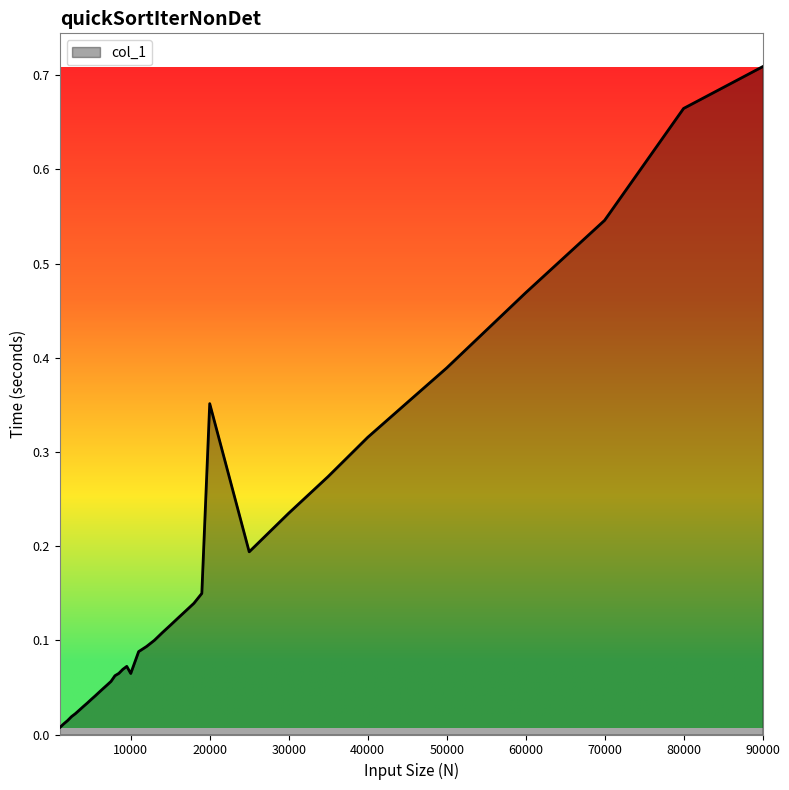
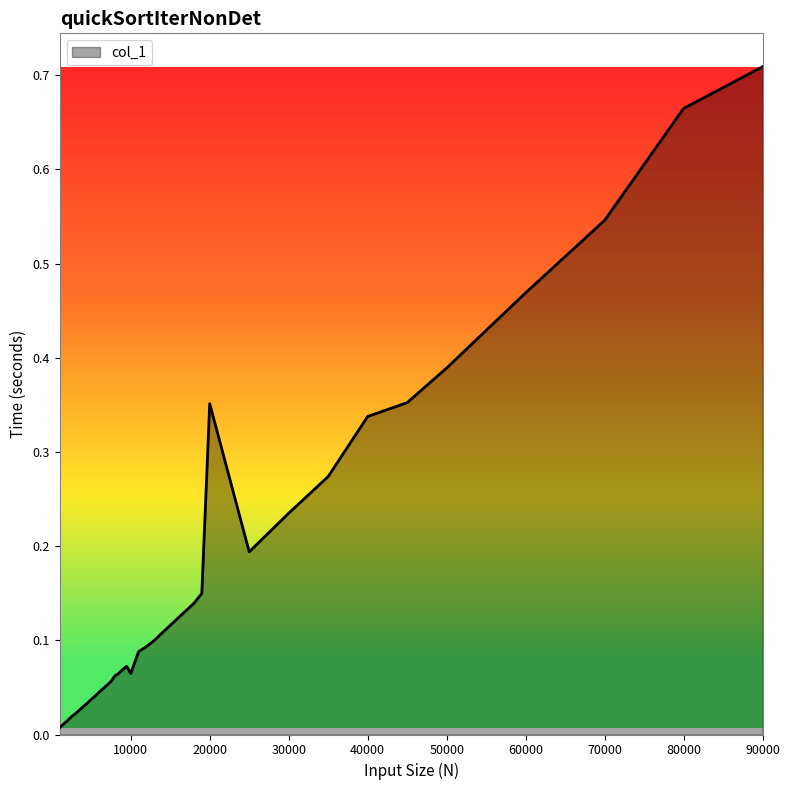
40000: 0.32 -> 0.34
